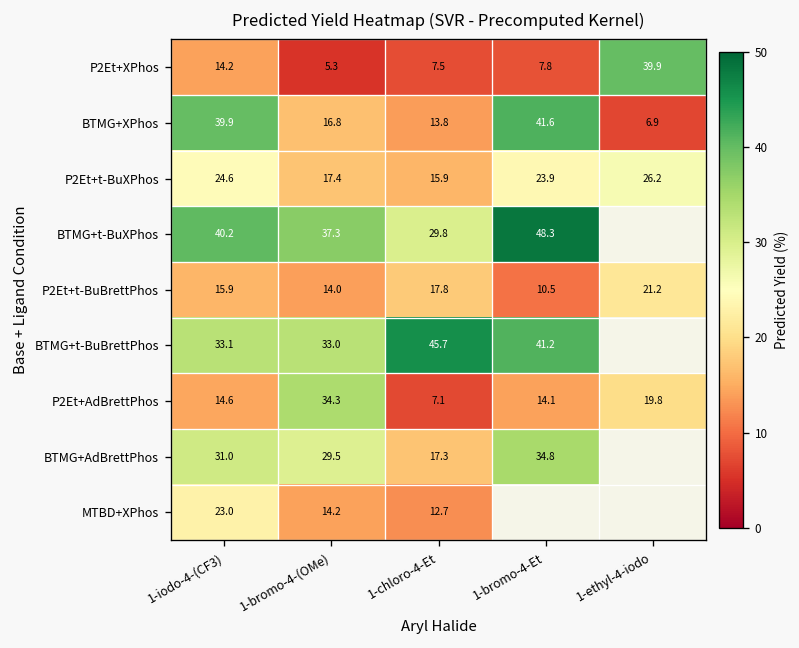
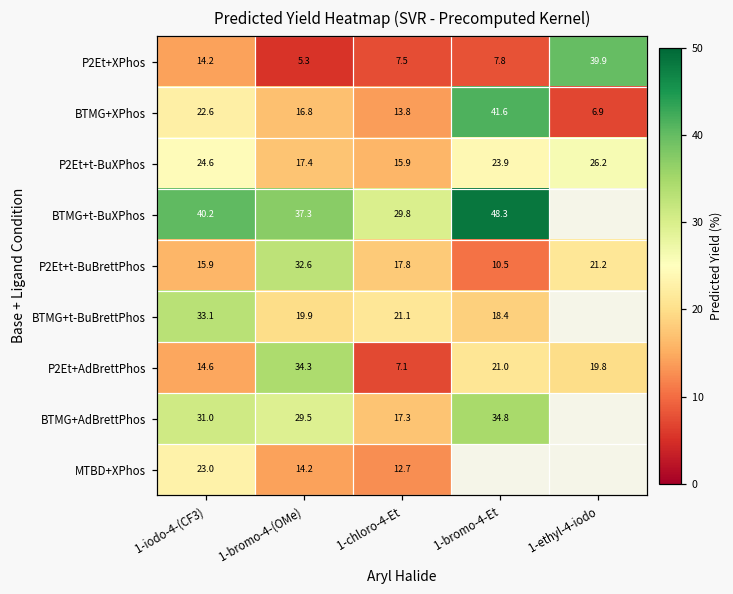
BTMG+XPhos, 1-iodo-4-(CF3): 39.9 -> 22.6
P2Et+t-BuBrettPhos, 1-bromo-4-(OMe): 14.0 -> 32.6
BTMG+t-BuBrettPhos, 1-bromo-4-(OMe): 33.0 -> 19.9
BTMG+t-BuBrettPhos, 1-chloro-4-Et: 45.7 -> 21.1
BTMG+t-BuBrettPhos, 1-bromo-4-Et: 41.2 -> 18.4
P2Et+AdBrettPhos, 1-bromo-4-Et: 14.1 -> 21.0
